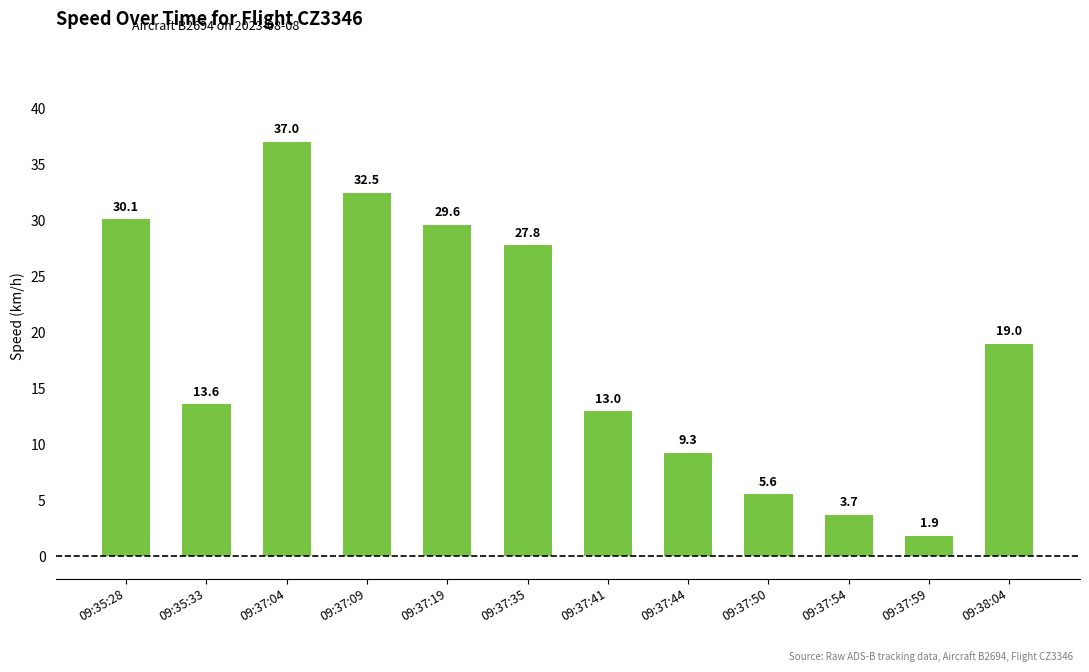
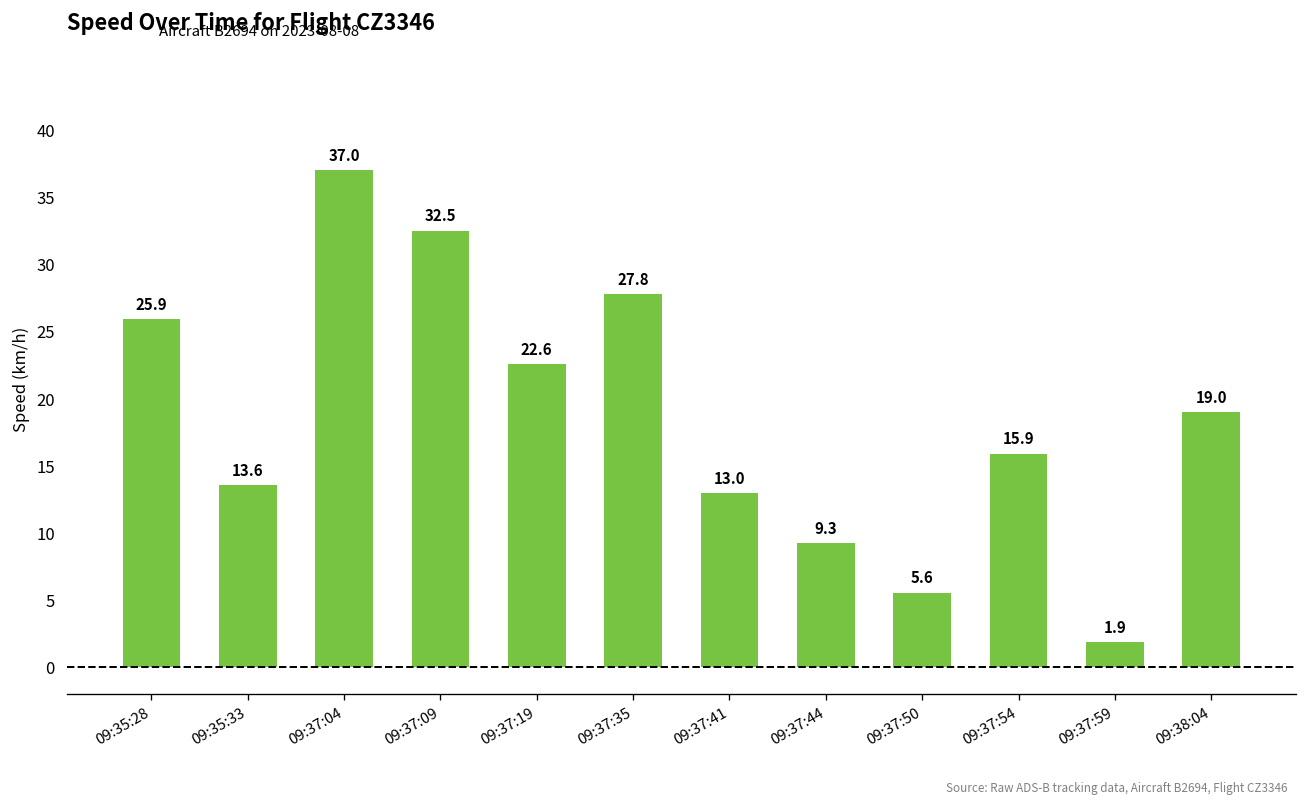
09:35:28: 30.1 -> 25.9
09:37:19: 29.6 -> 22.6
09:37:54: 3.7 -> 15.9
